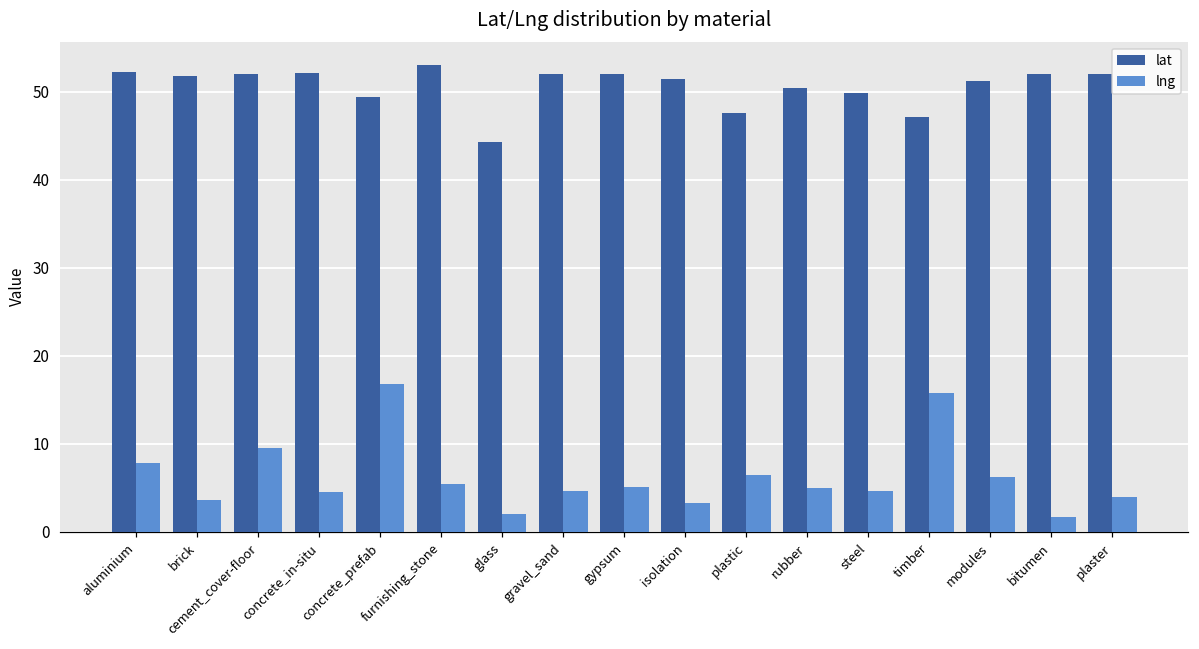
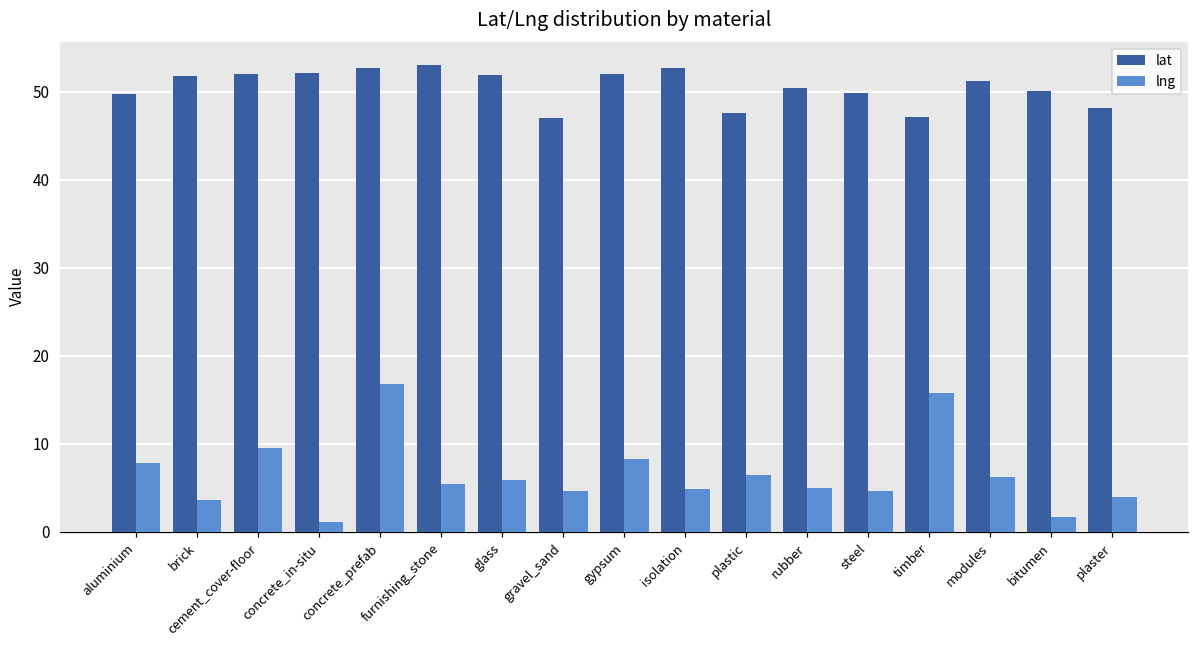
lat, aluminium: 52 -> 50
lng, concrete_in-situ: 5 -> 1
lat, concrete_prefab: 49 -> 53
lat, glass: 44 -> 52
lng, glass: 2 -> 6
lat, gravel_sand: 52 -> 47
lng, gypsum: 5 -> 8
lat, isolation: 51 -> 53
lng, isolation: 3 -> 5
lat, bitumen: 52 -> 50
lat, plaster: 52 -> 48
